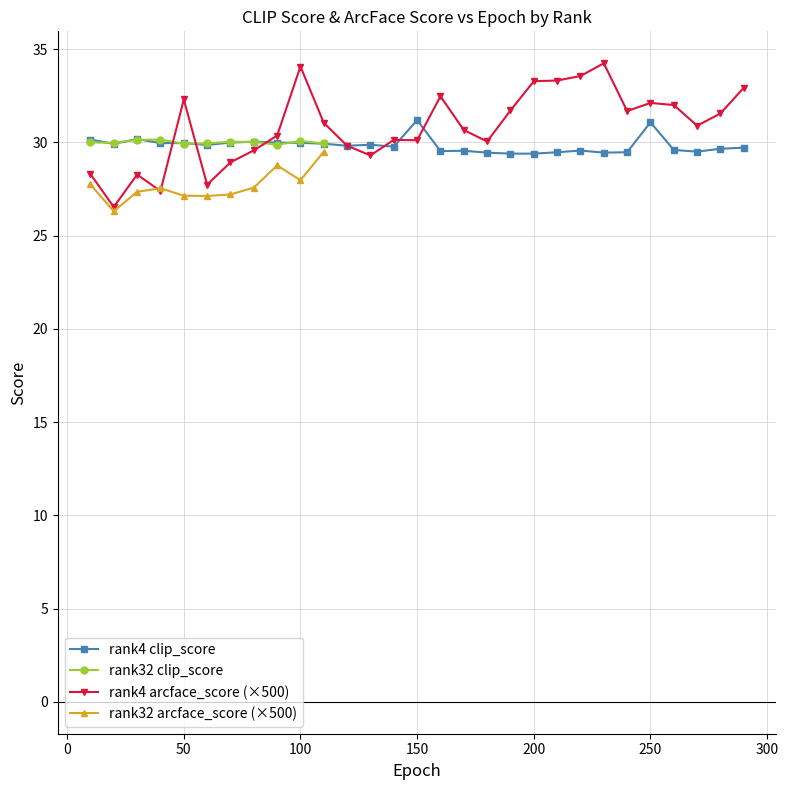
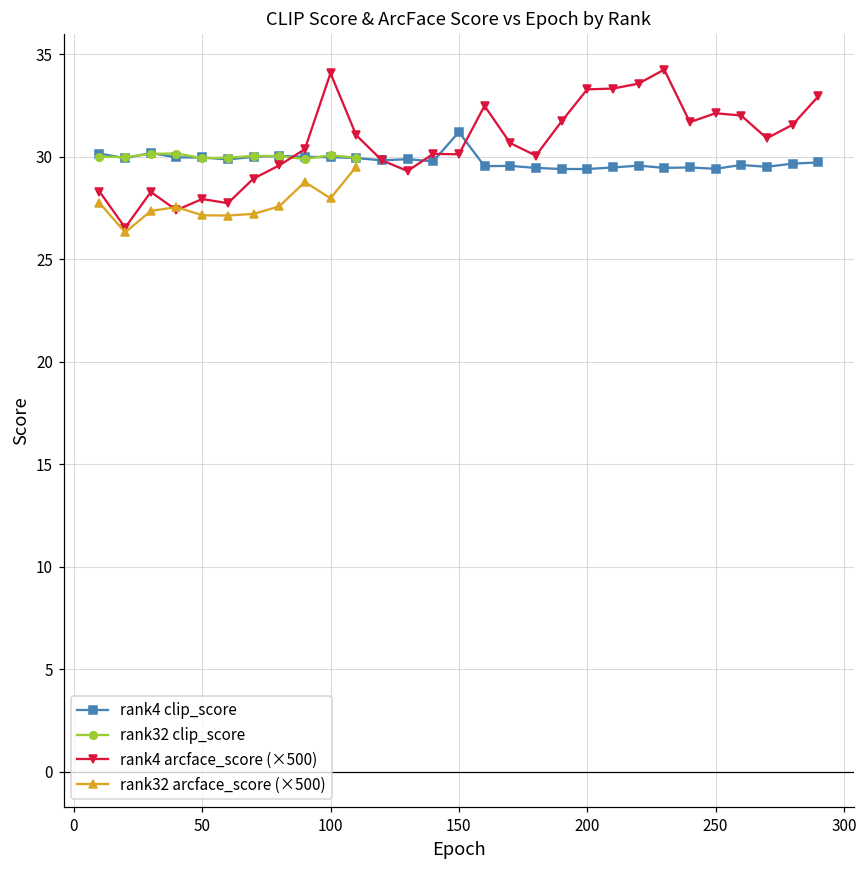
rank4 arcface_score (×500), 50: 32.3 -> 27.9
rank4 clip_score, 250: 31.1 -> 29.4
